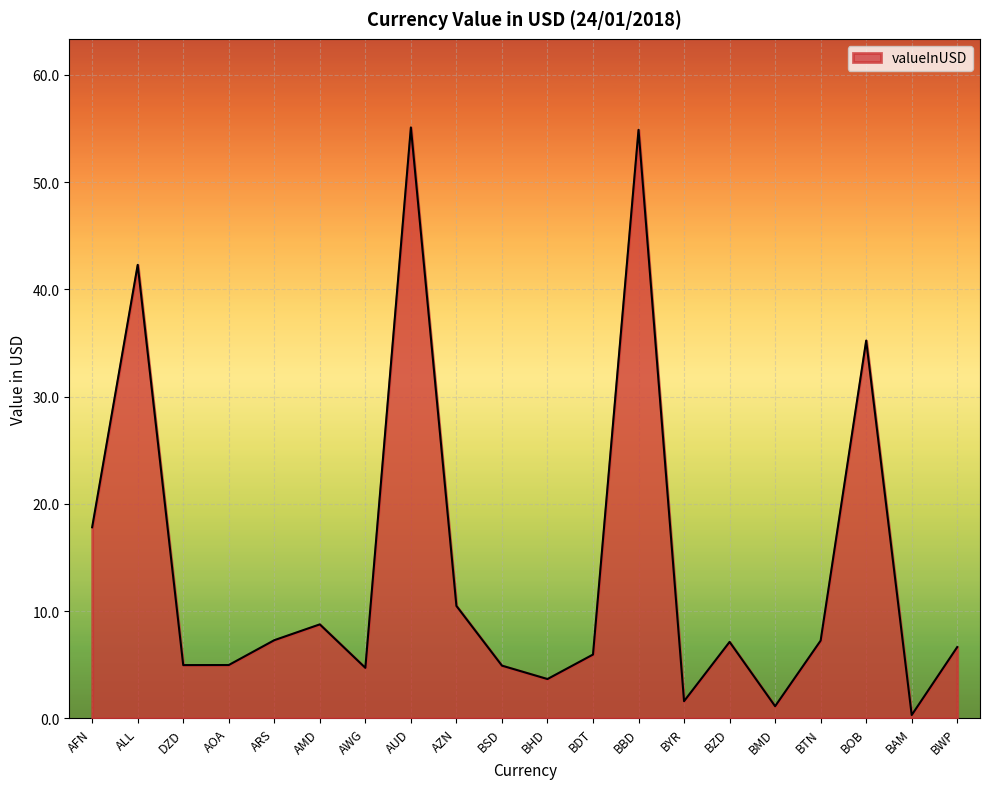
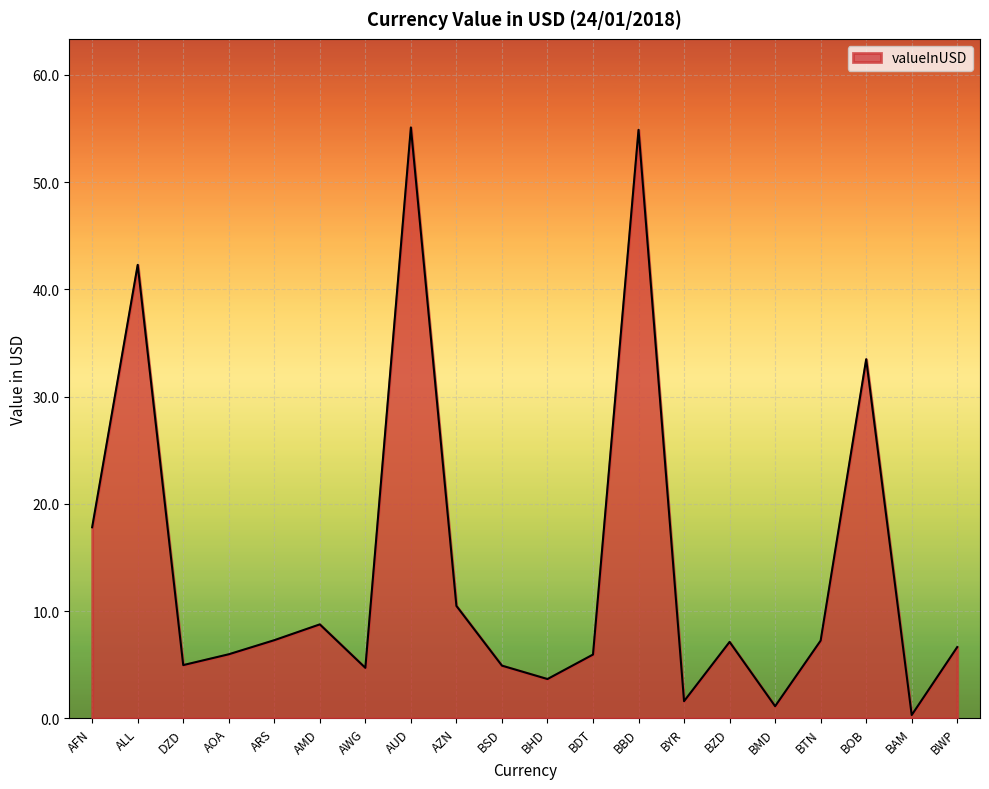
AOA: 5.0 -> 6.0
BOB: 35.2 -> 33.5
